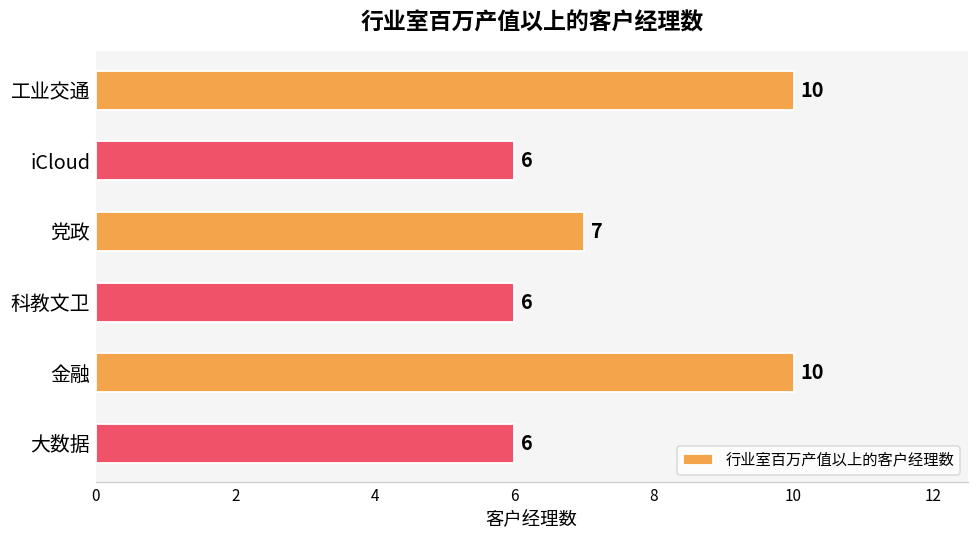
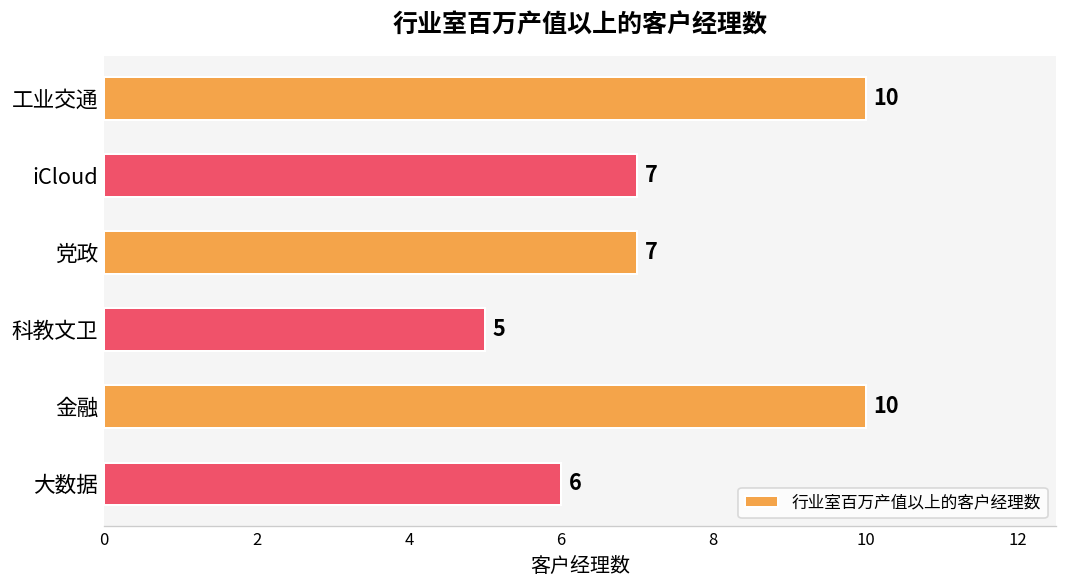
iCloud: 6 -> 7
科教文卫: 6 -> 5
